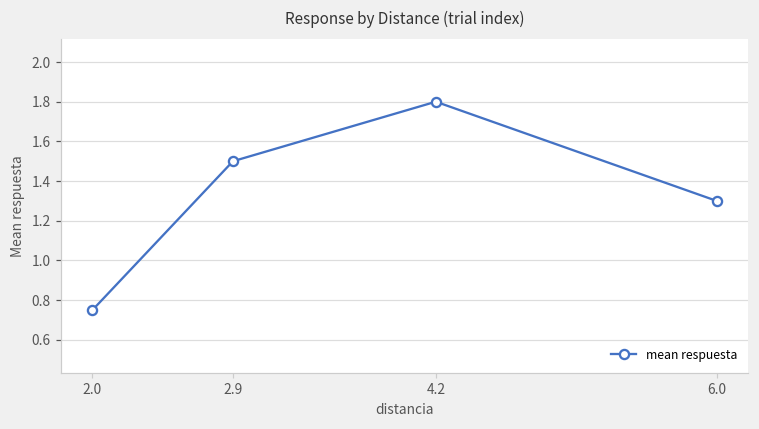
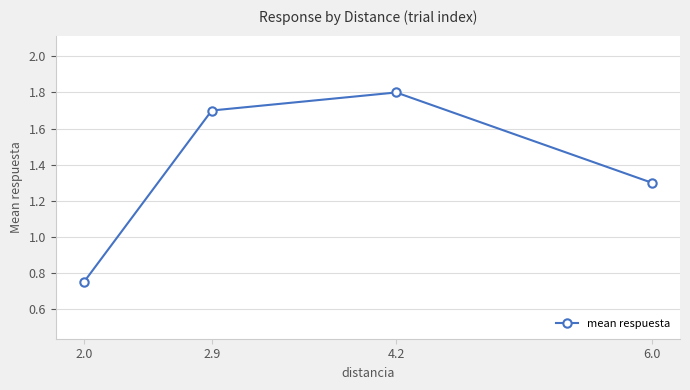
2.9: 1.5 -> 1.7
